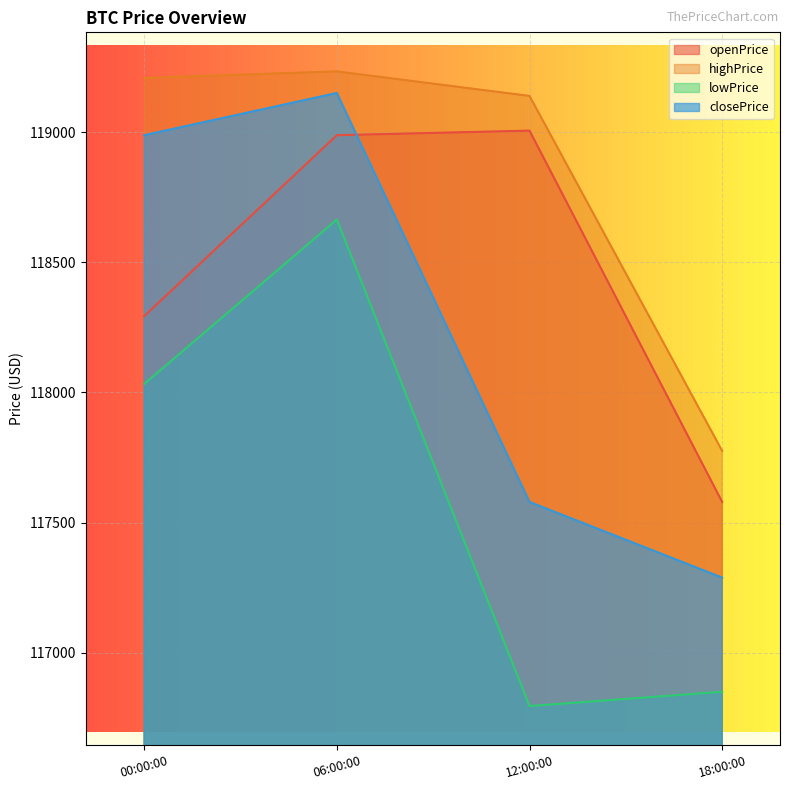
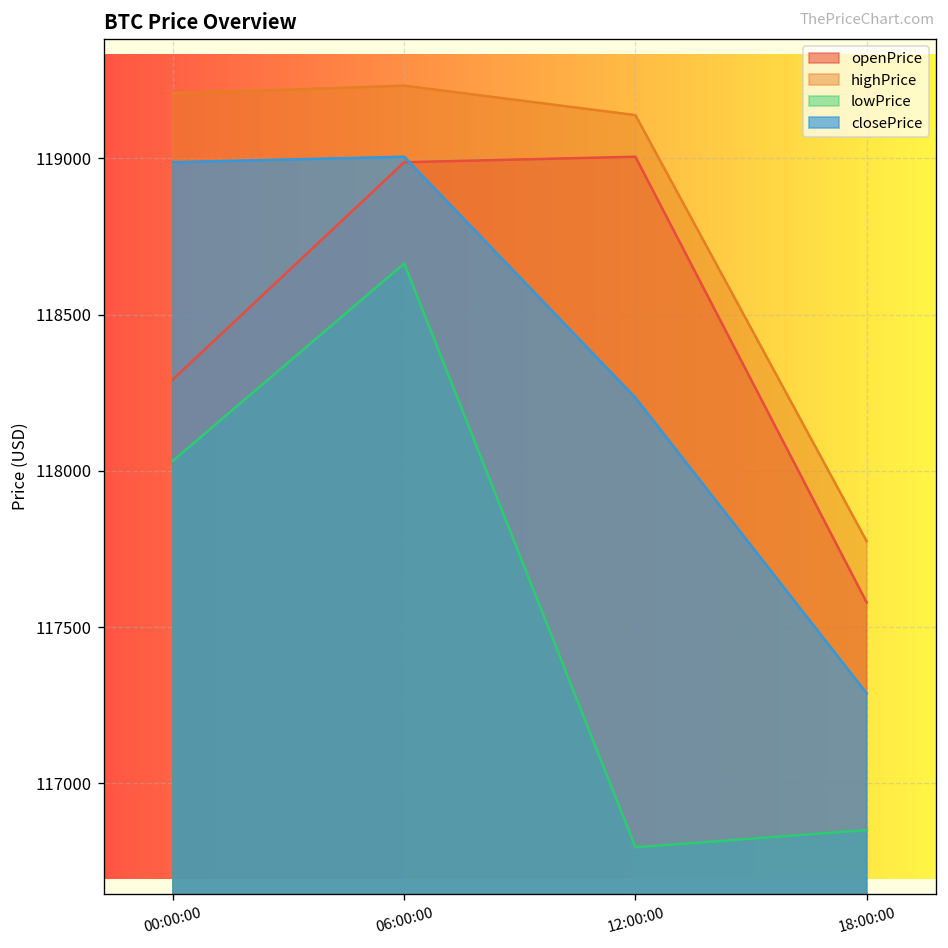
closePrice, 06:00:00: 119150 -> 119010
closePrice, 12:00:00: 117580 -> 118230
